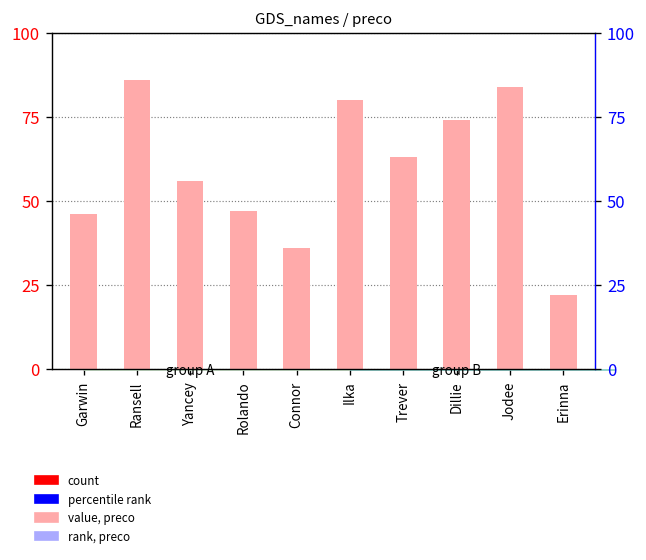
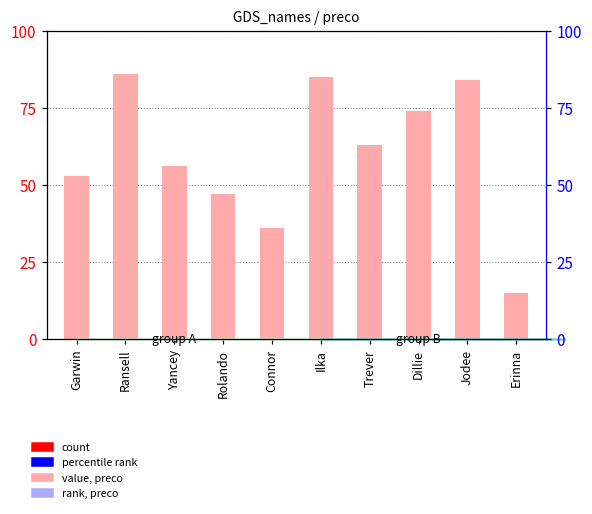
Garwin: 46 -> 53
Ilka: 80 -> 85
Erinna: 22 -> 15
